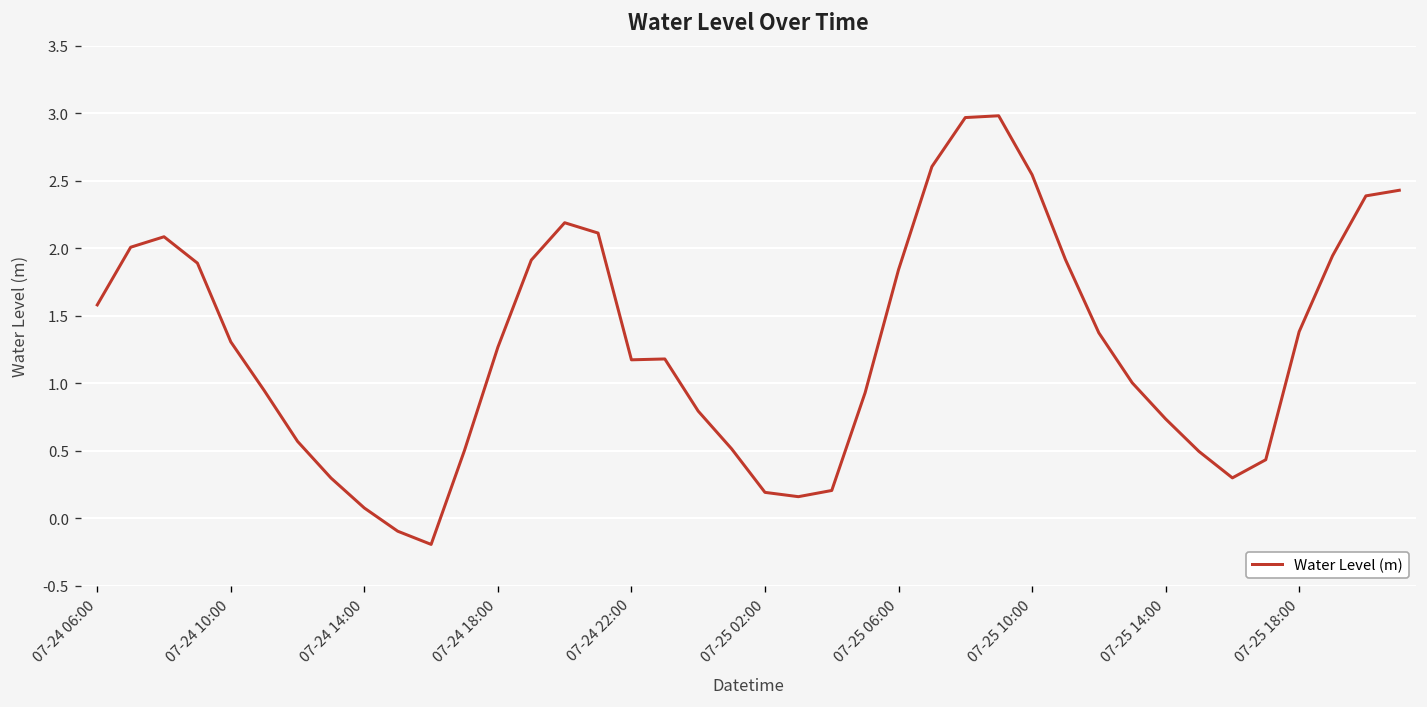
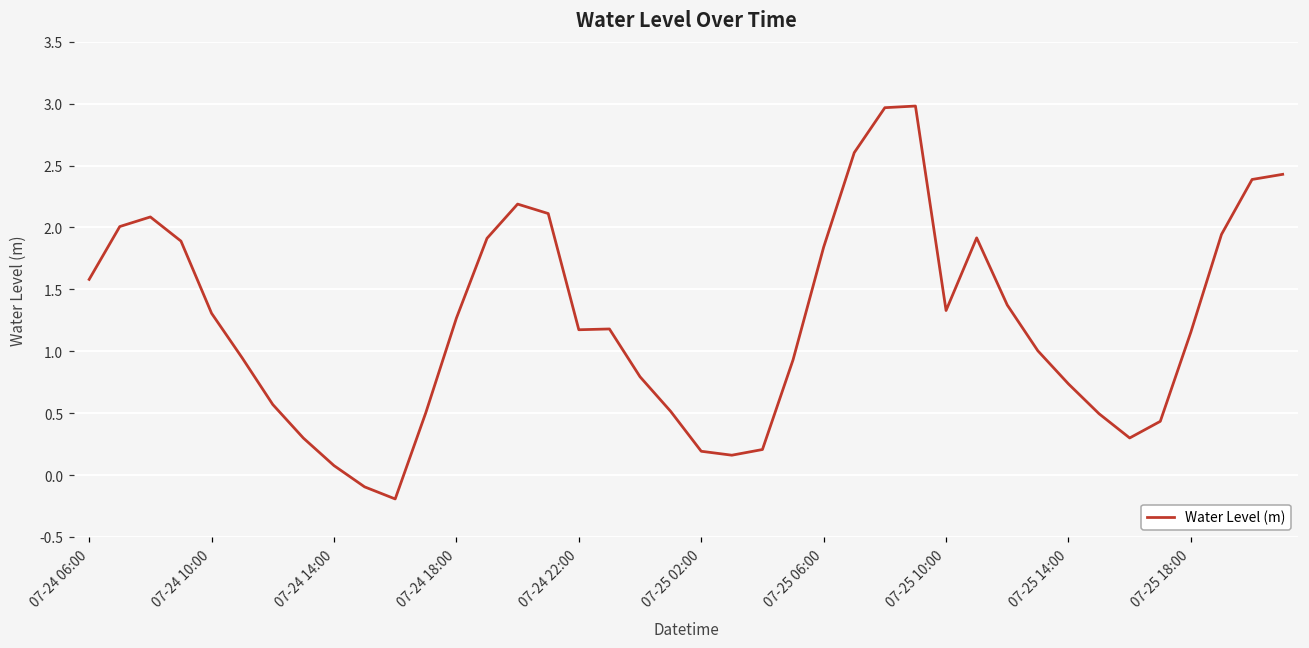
07-25 10:00: 2.54 -> 1.33
07-25 18:00: 1.38 -> 1.16
